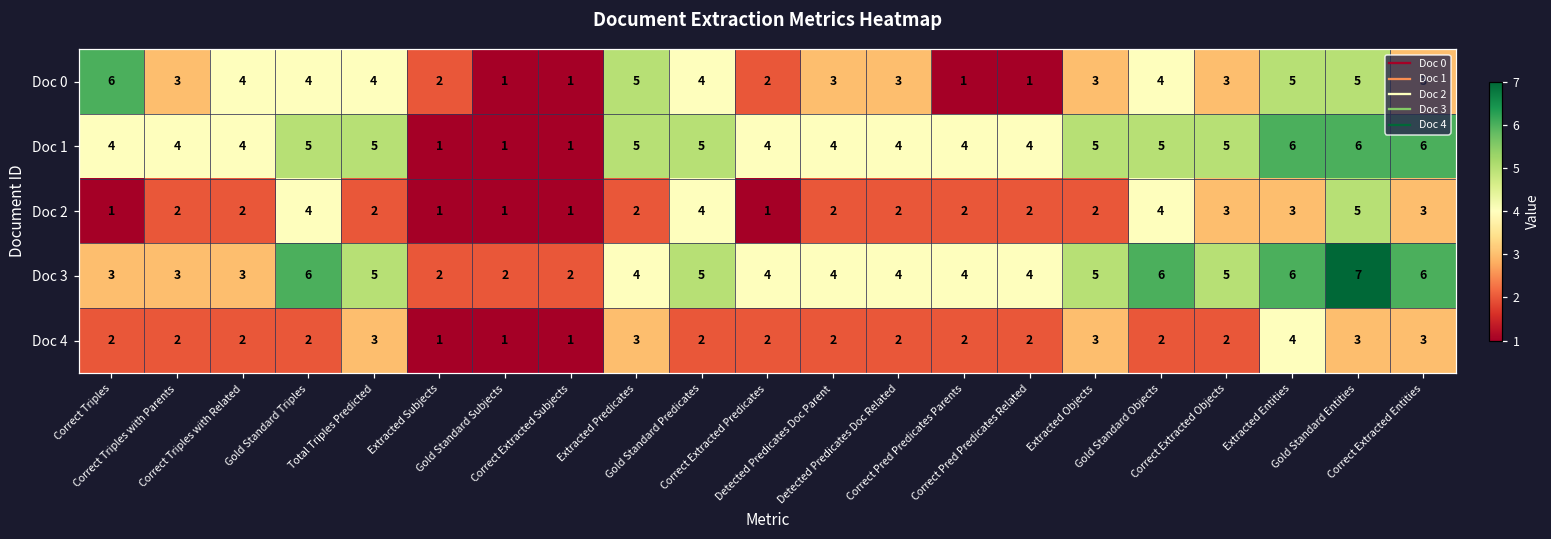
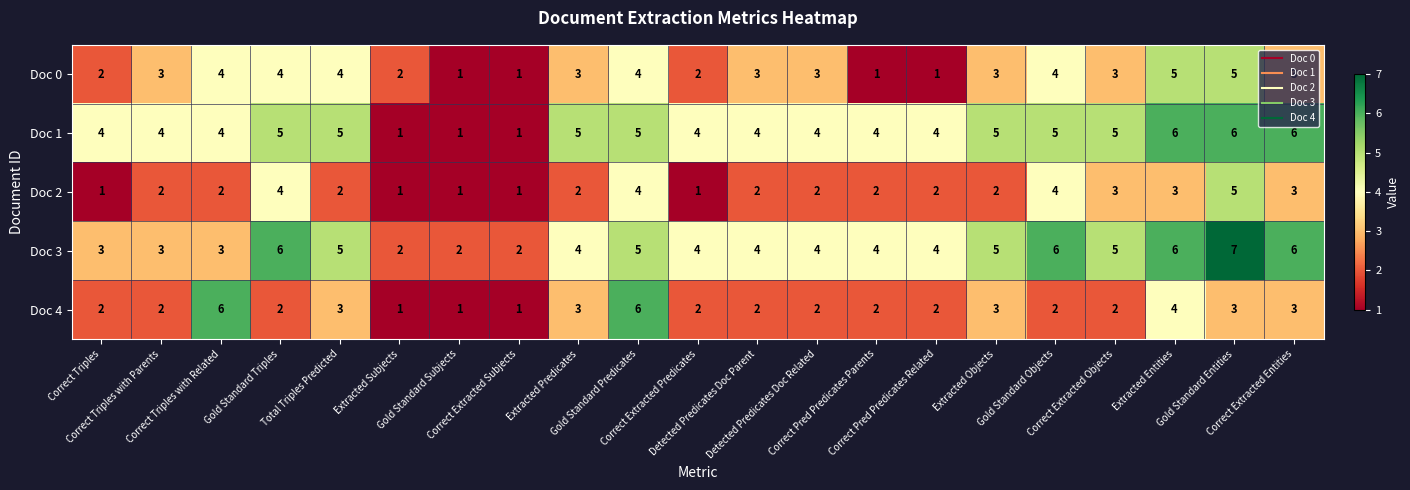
Doc 0, Correct Triples: 6 -> 2
Doc 0, Extracted Predicates: 5 -> 3
Doc 4, Correct Triples with Related: 2 -> 6
Doc 4, Gold Standard Predicates: 2 -> 6
